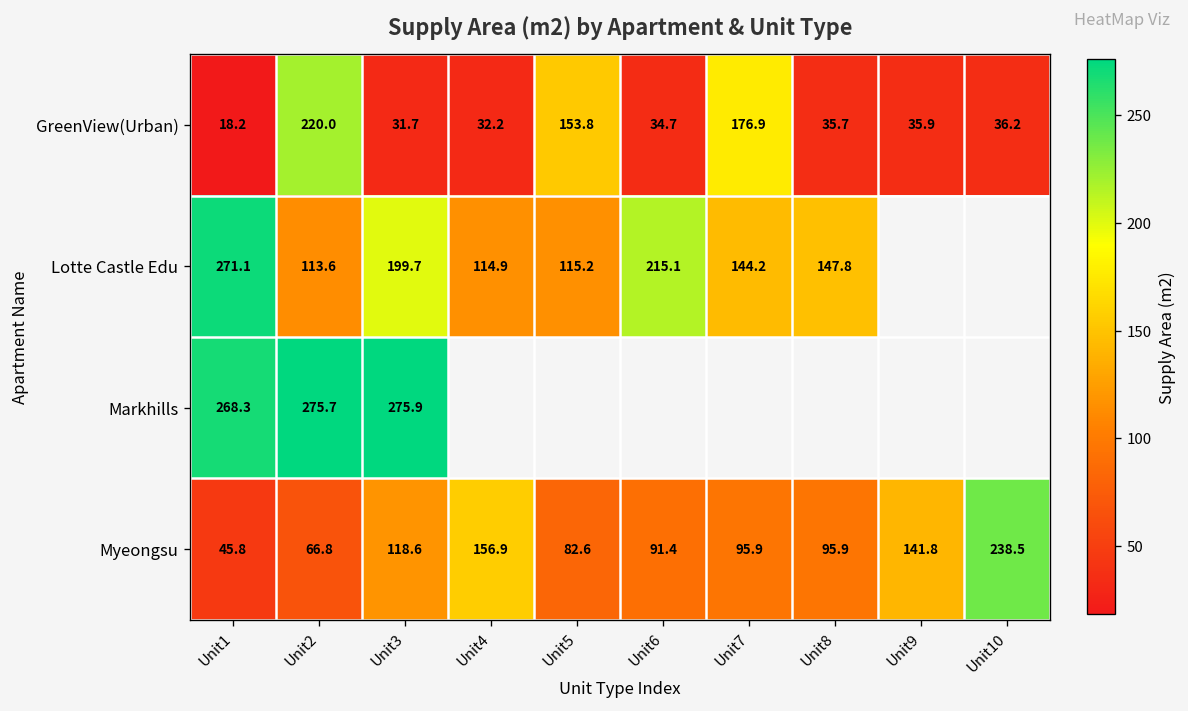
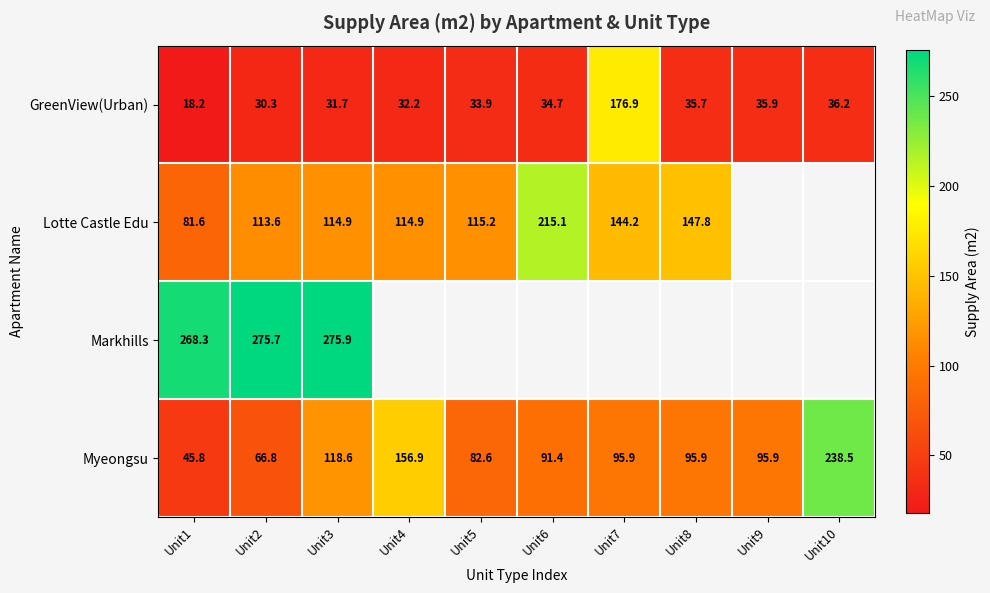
GreenView(Urban), Unit2: 220.0 -> 30.3
GreenView(Urban), Unit5: 153.8 -> 33.9
Lotte Castle Edu, Unit1: 271.1 -> 81.6
Lotte Castle Edu, Unit3: 199.7 -> 114.9
Myeongsu, Unit9: 141.8 -> 95.9
